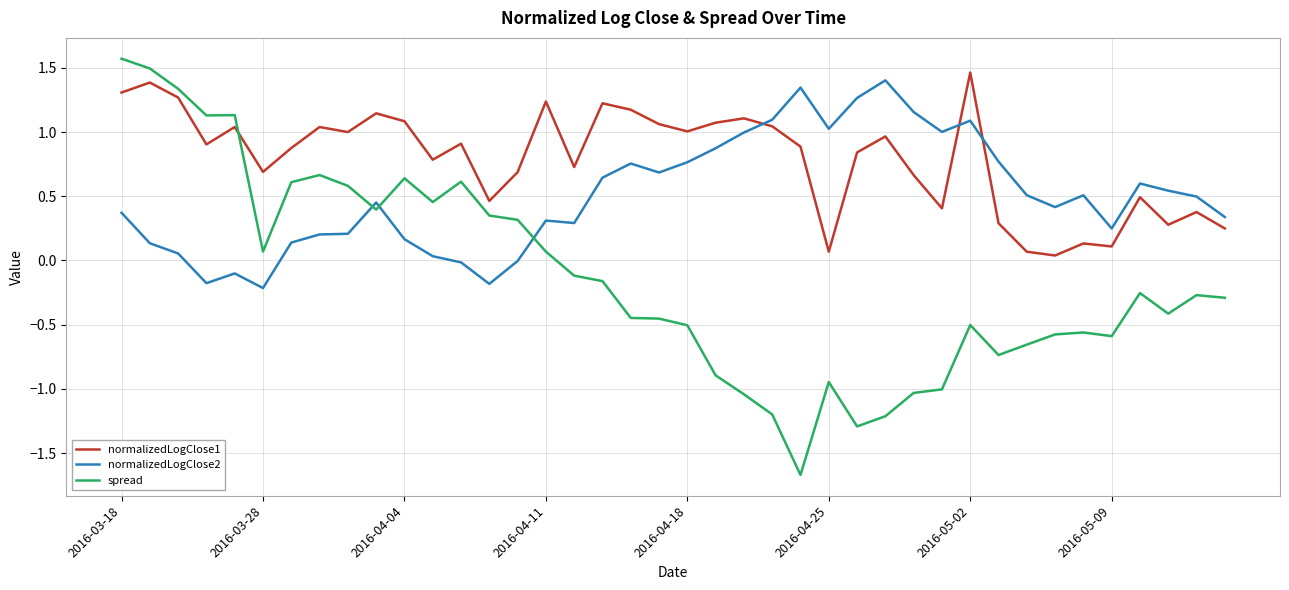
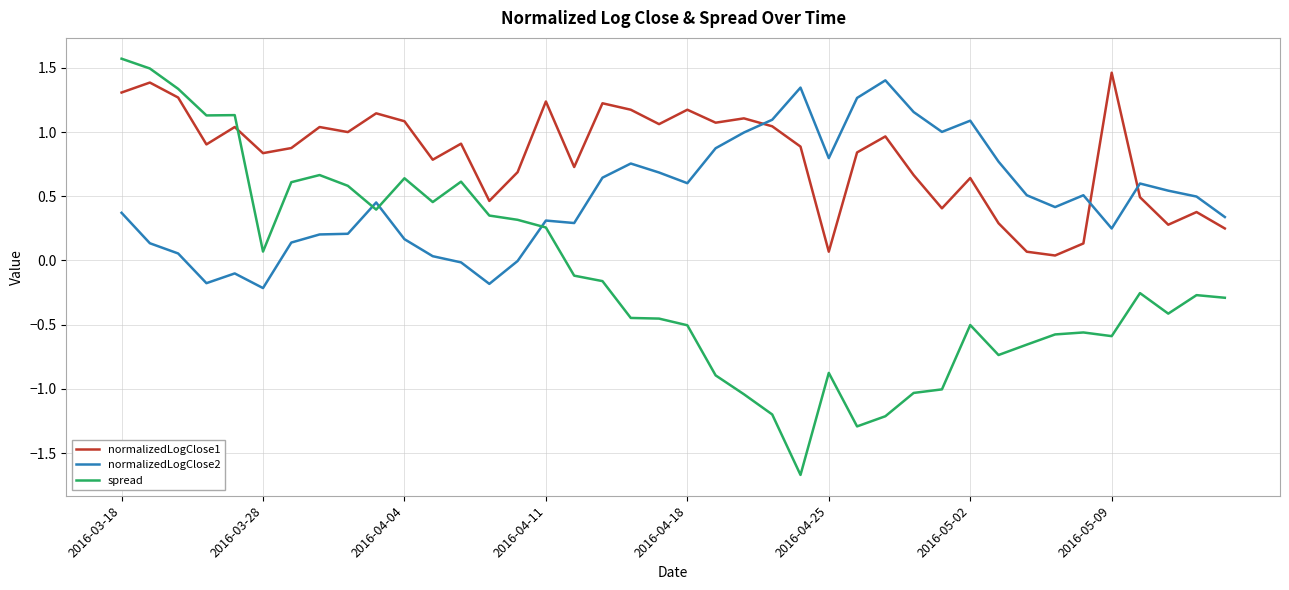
normalizedLogClose1, 2016-03-28: 0.69 -> 0.84
spread, 2016-04-11: 0.07 -> 0.26
normalizedLogClose1, 2016-04-18: 1.00 -> 1.17
normalizedLogClose2, 2016-04-18: 0.76 -> 0.60
normalizedLogClose2, 2016-04-25: 1.03 -> 0.80
spread, 2016-04-25: -0.95 -> -0.88
normalizedLogClose1, 2016-05-02: 1.46 -> 0.64
normalizedLogClose1, 2016-05-09: 0.11 -> 1.46
